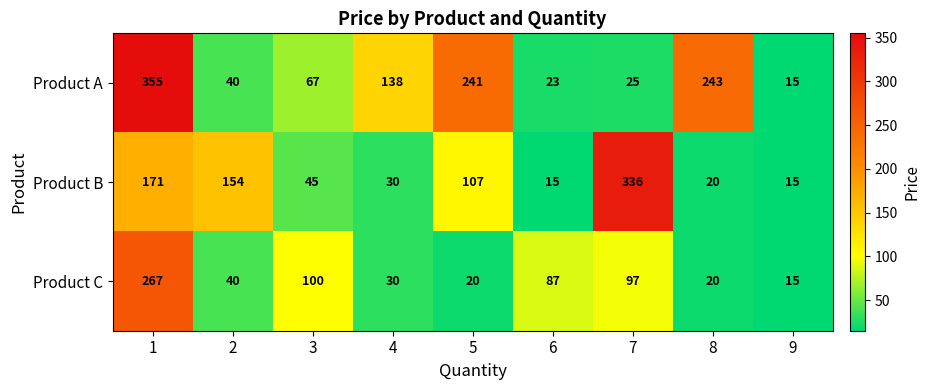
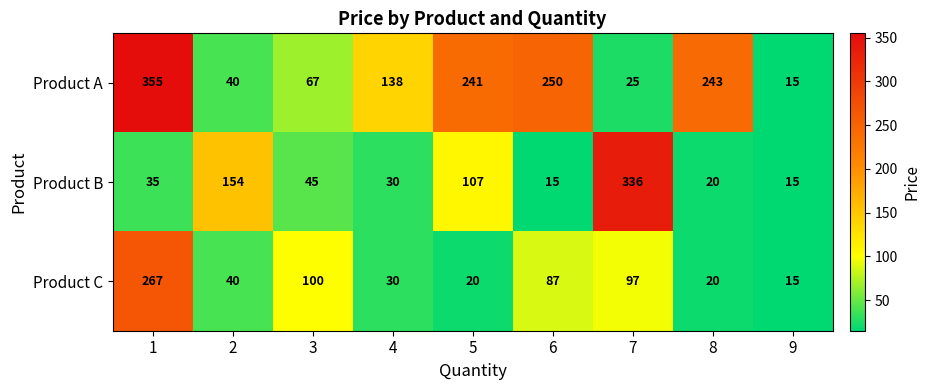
Product A, 6: 23 -> 250
Product B, 1: 171 -> 35
